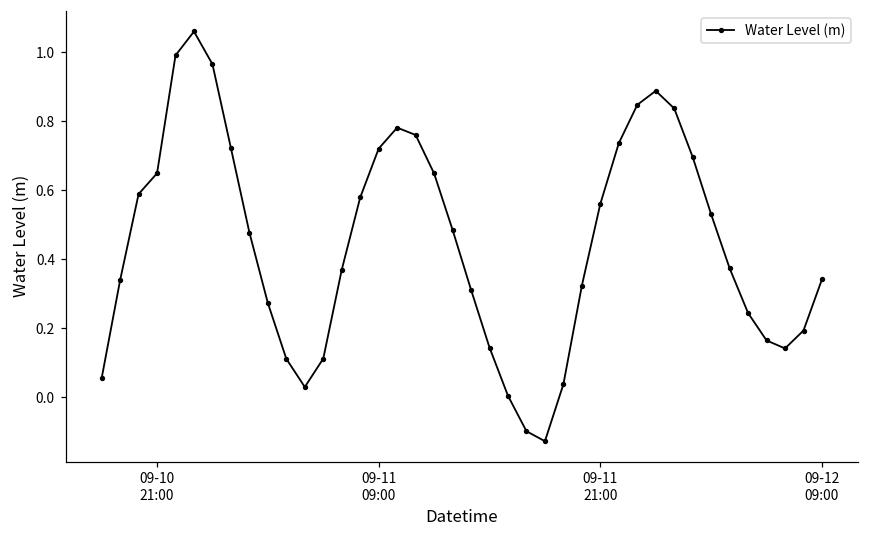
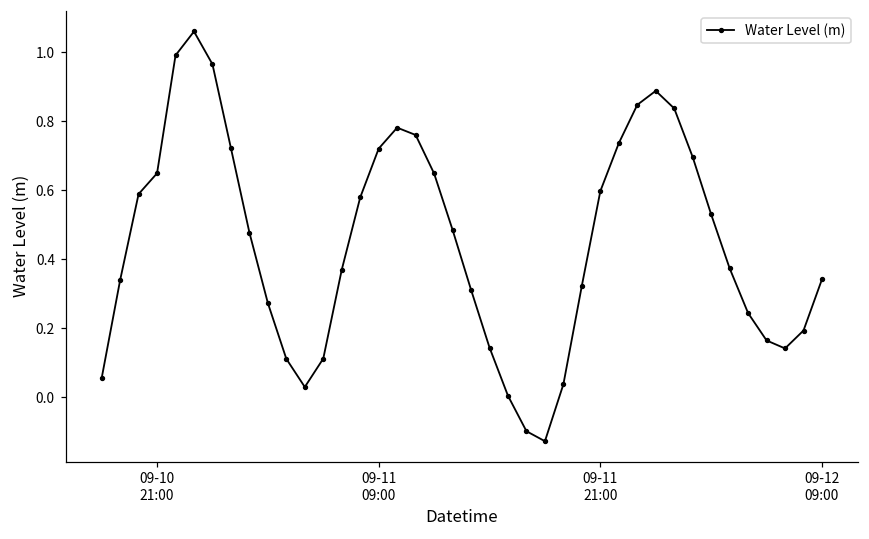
09-11 21:00: 0.56 -> 0.60
